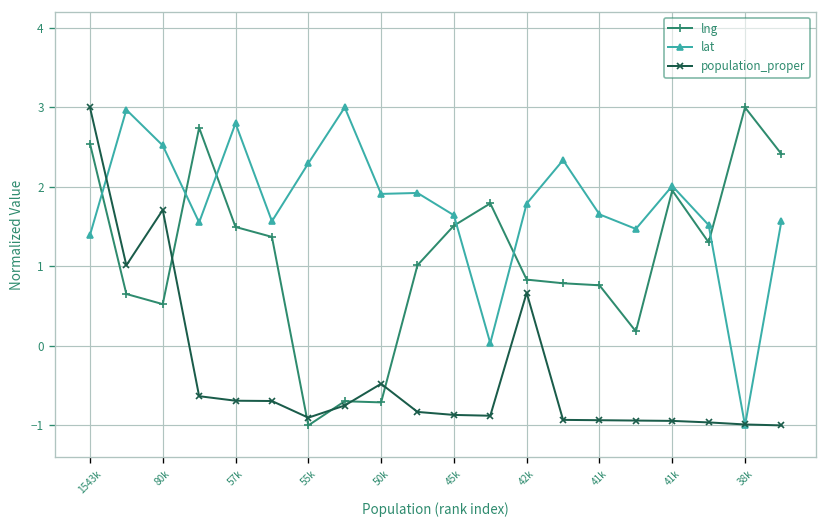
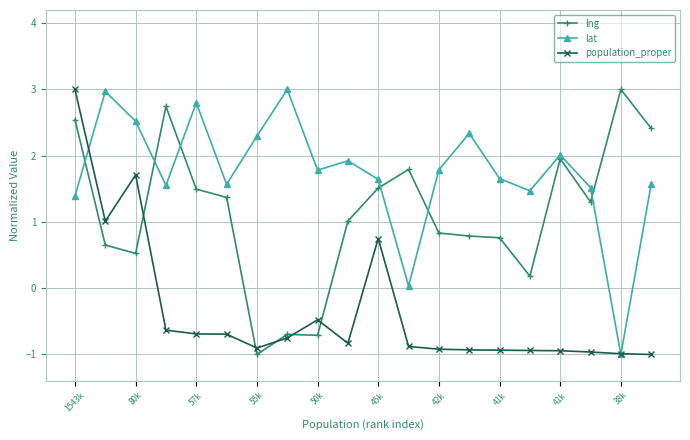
lat, 50k: 1.9 -> 1.8
population_proper, 45k: -0.9 -> 0.8
population_proper, 42k: 0.7 -> -0.9
